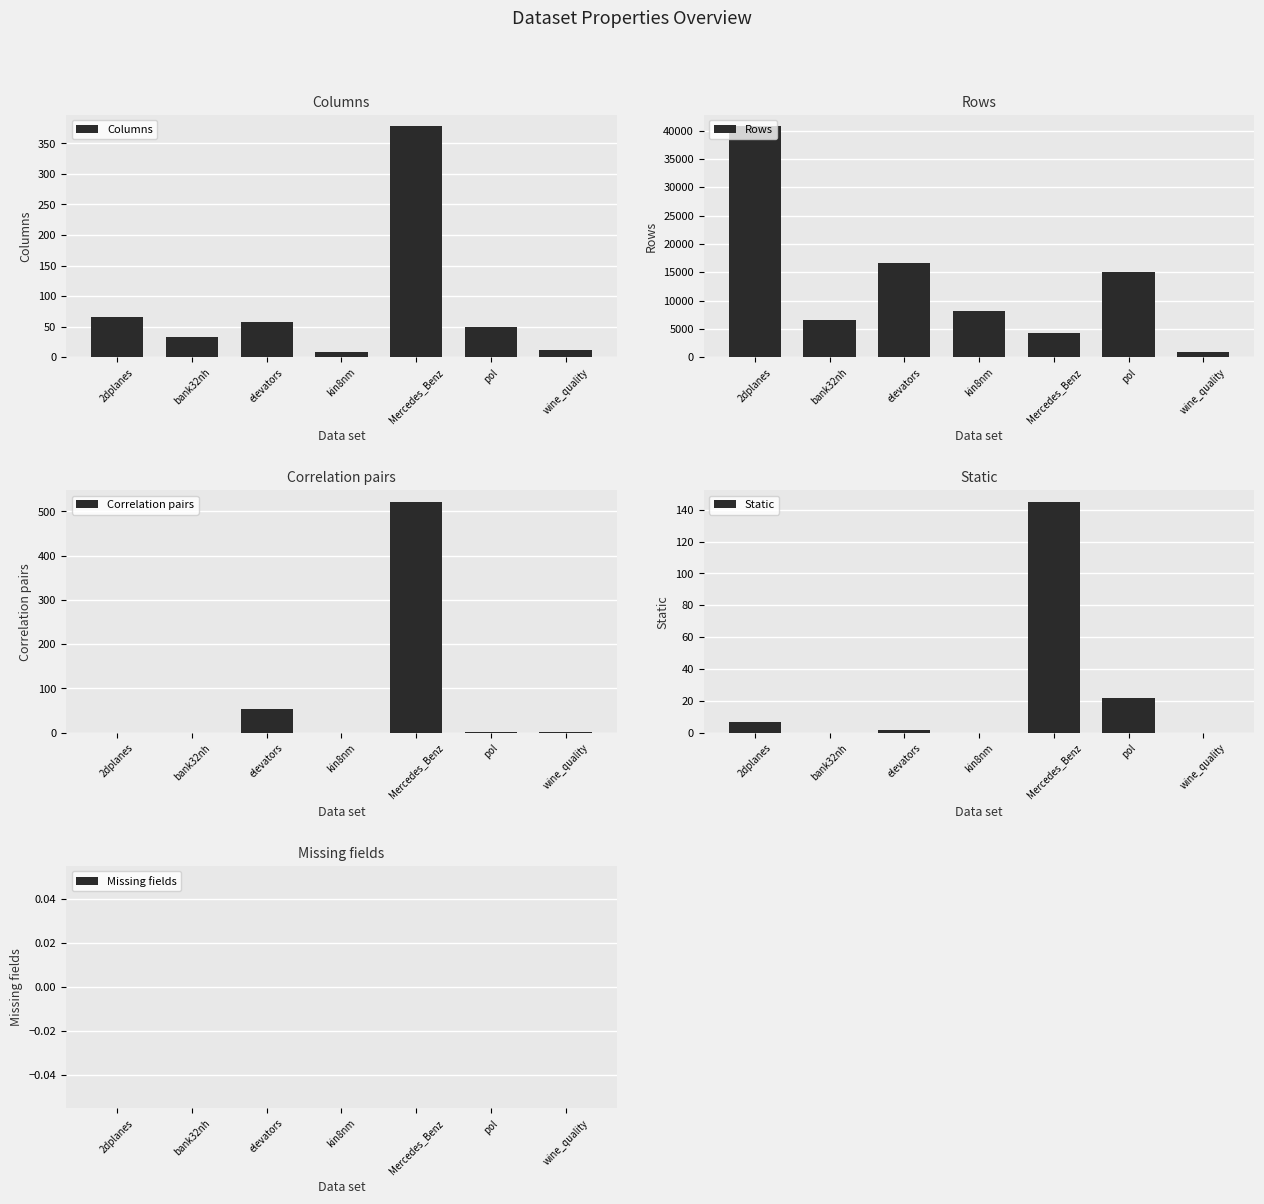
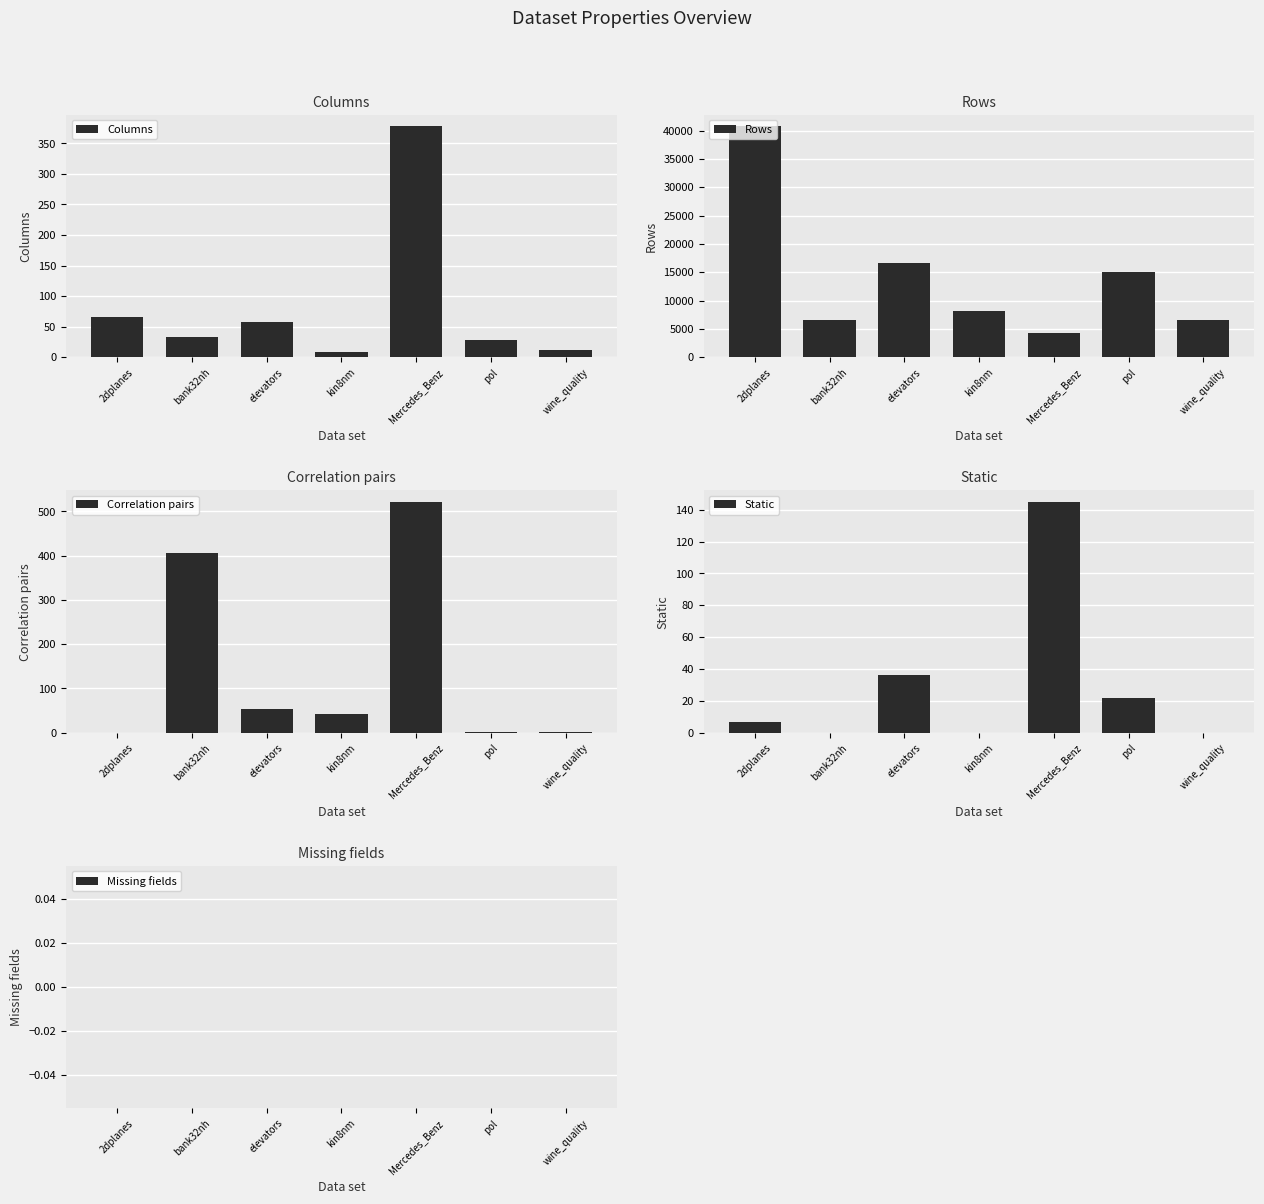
Columns, pol: 50 -> 30
Rows, wine_quality: 1000 -> 6000
Correlation pairs, bank32nh: 0 -> 410
Correlation pairs, kin8nm: 0 -> 40
Static, elevators: 2 -> 36
